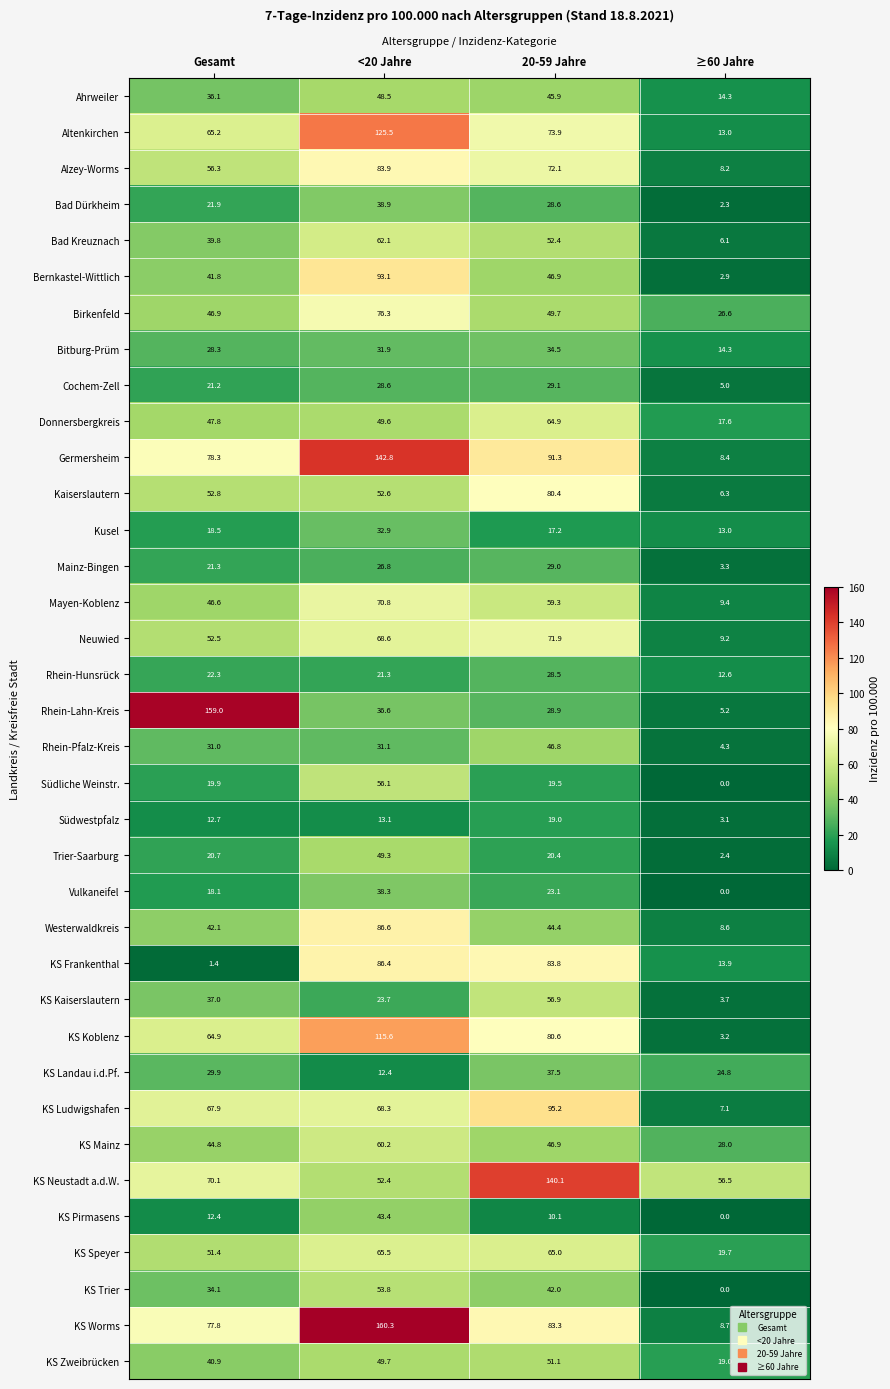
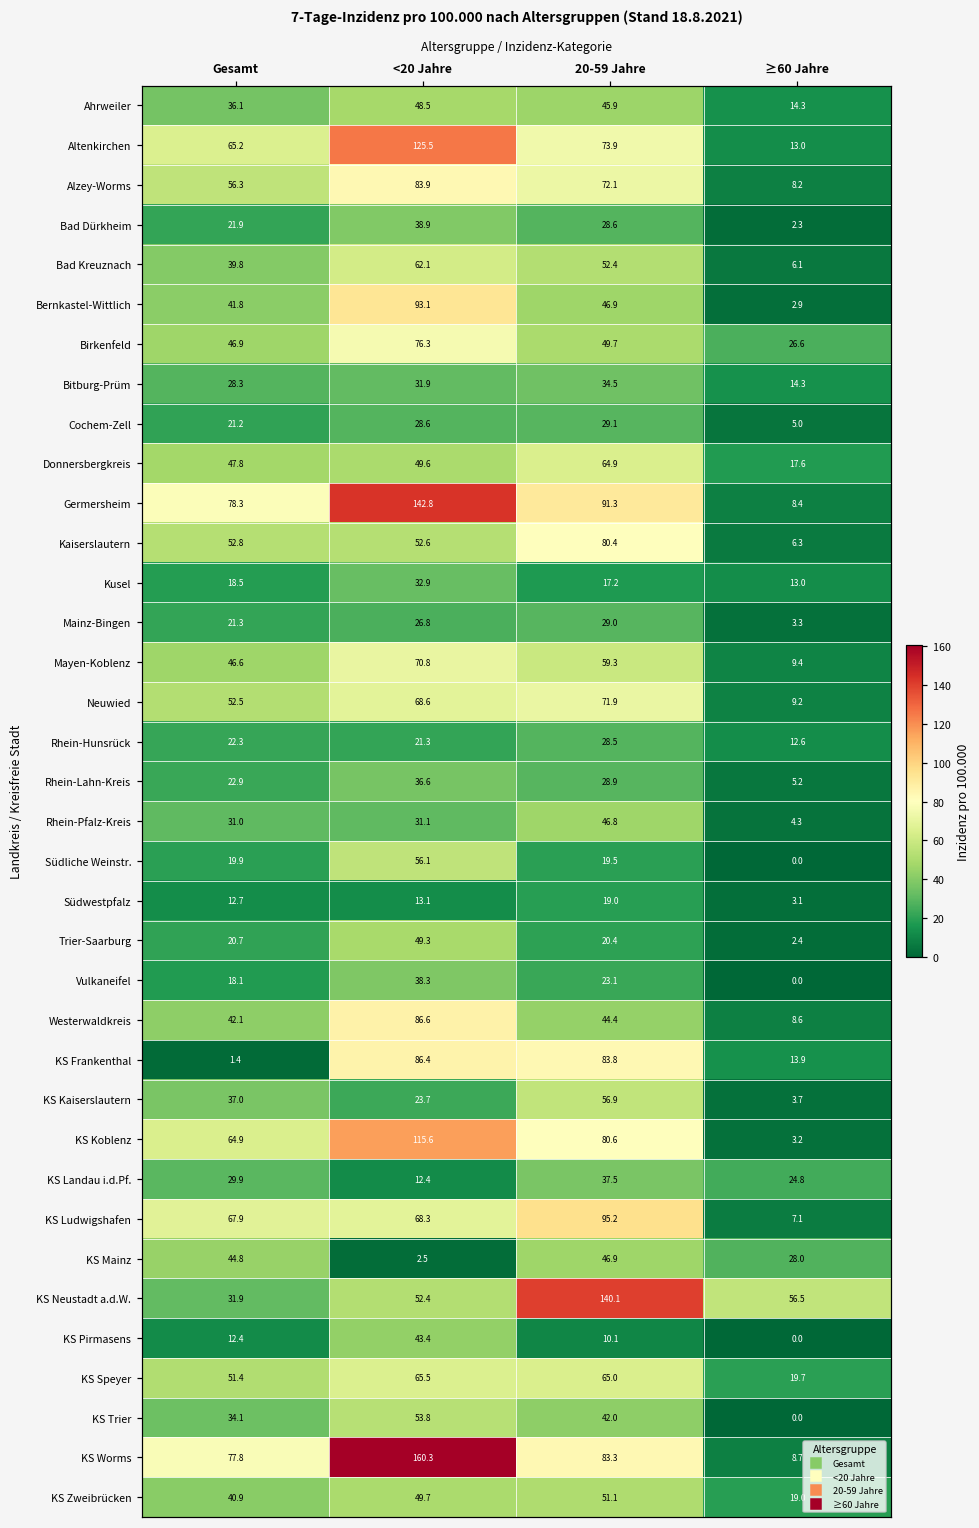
Rhein-Lahn-Kreis, Gesamt: 159.0 -> 22.9
KS Mainz, <20 Jahre: 60.2 -> 2.5
KS Neustadt a.d.W., Gesamt: 70.1 -> 31.9
